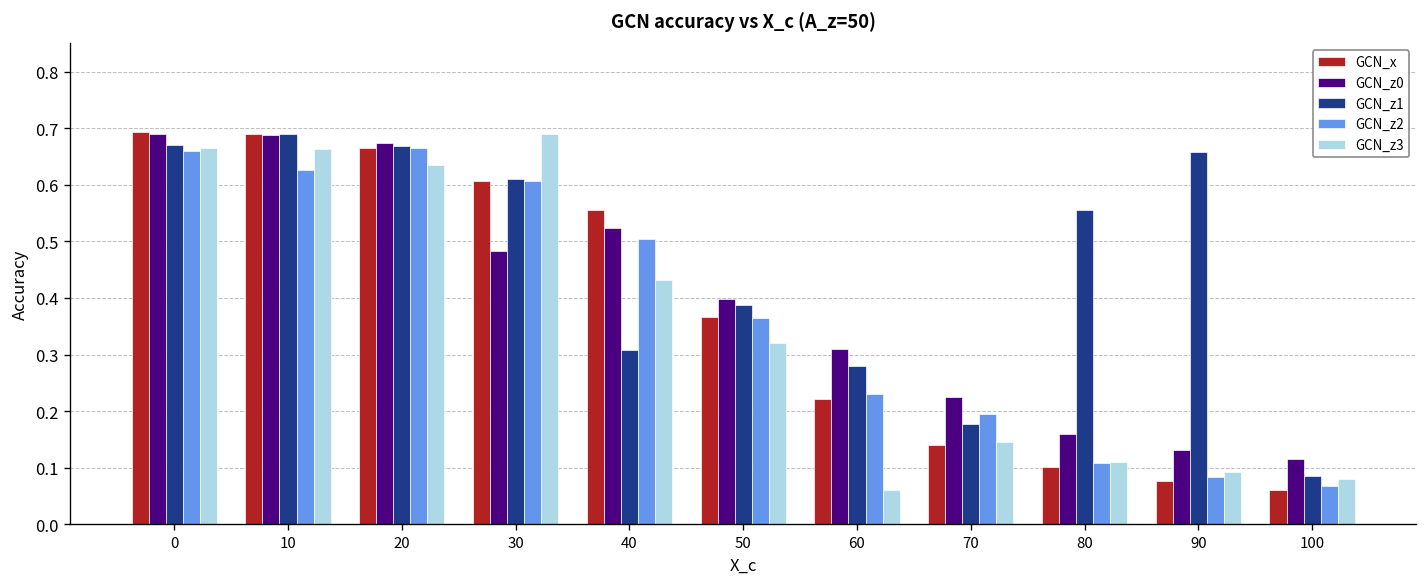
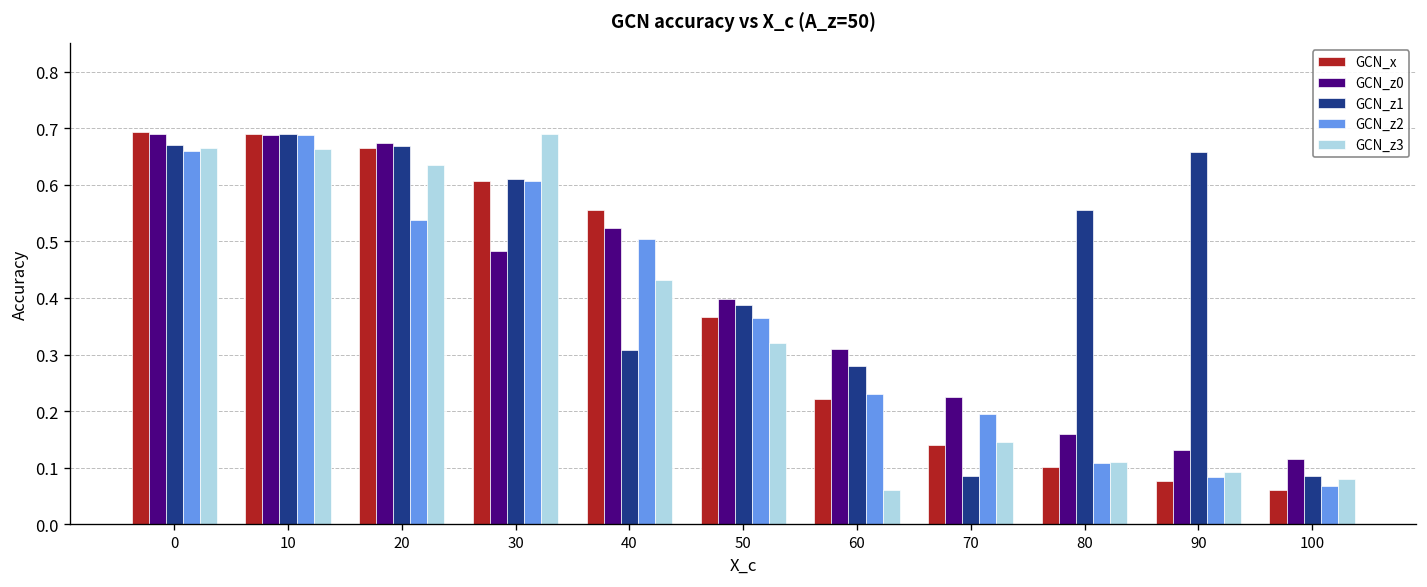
GCN_z2, 10: 0.63 -> 0.69
GCN_z2, 20: 0.67 -> 0.54
GCN_z1, 70: 0.18 -> 0.09
